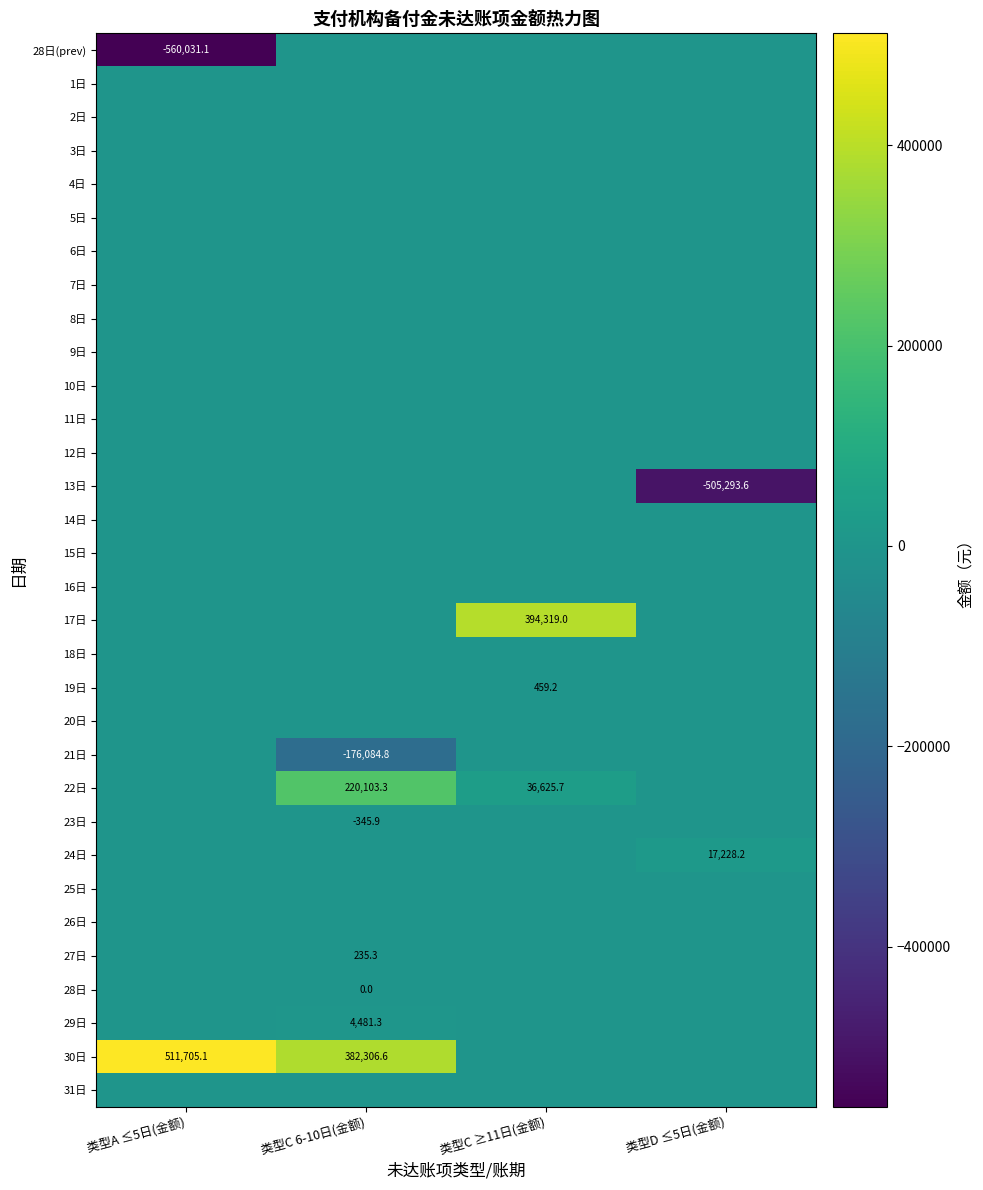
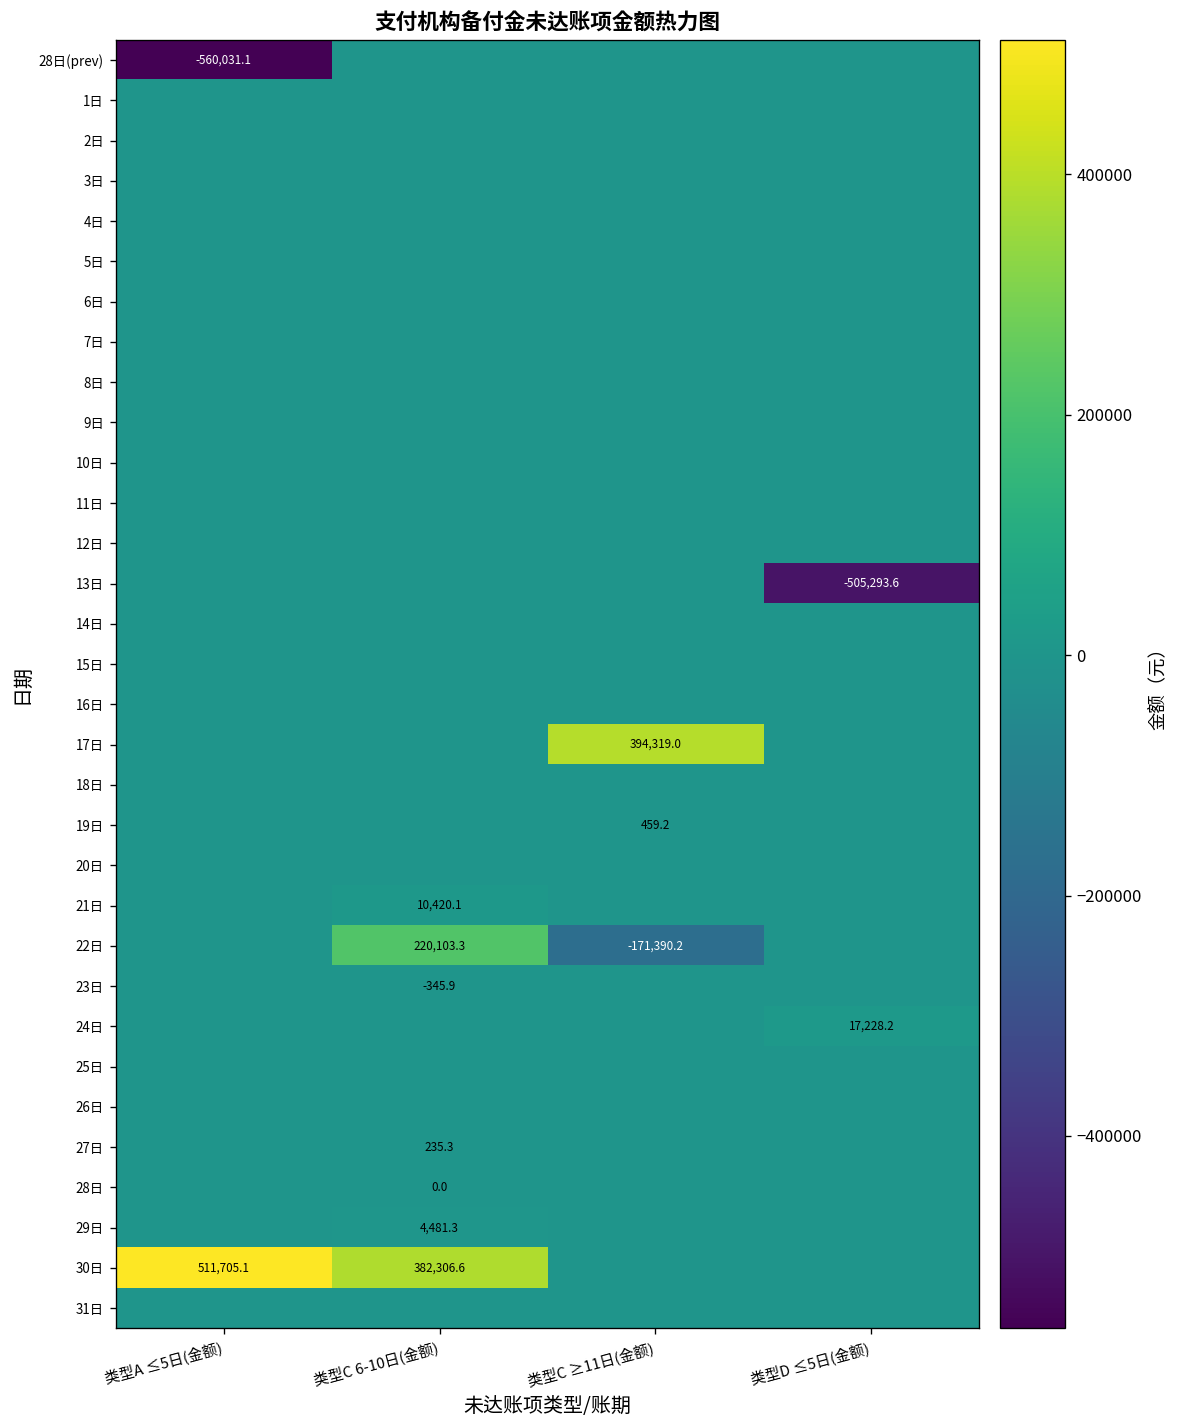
21日, 类型C 6-10日(金额): -176,084.8 -> 10,420.1
22日, 类型C ≥11日(金额): 36,625.7 -> -171,390.2
